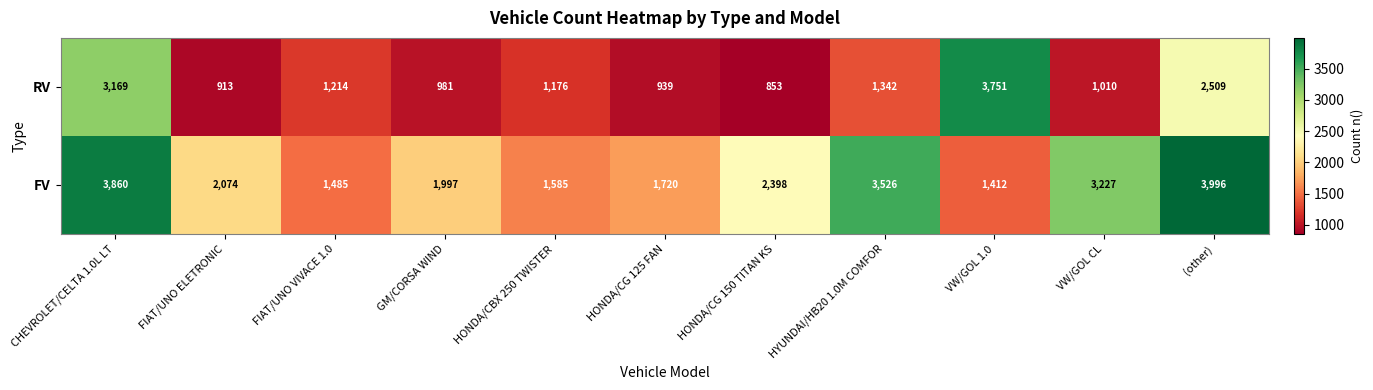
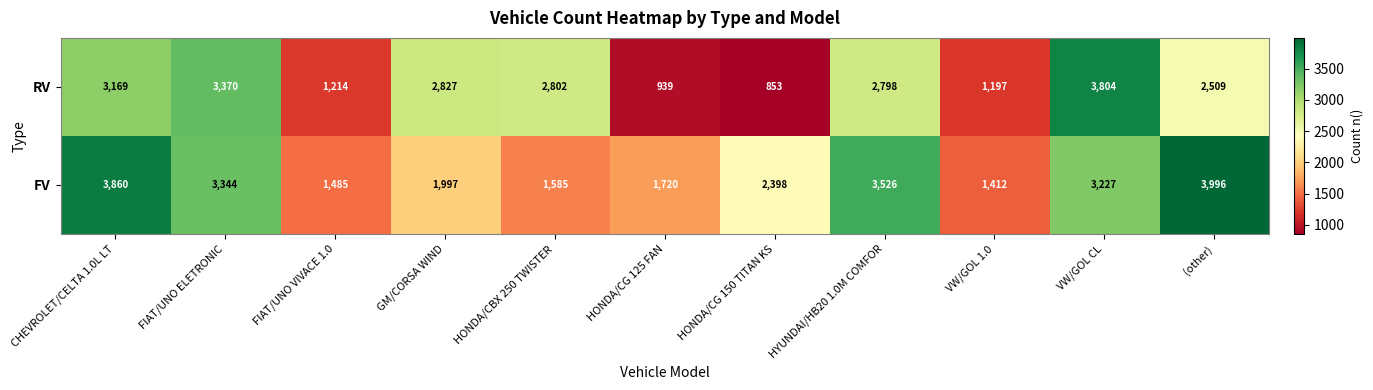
RV, FIAT/UNO ELETRONIC: 913 -> 3,370
RV, GM/CORSA WIND: 981 -> 2,827
RV, HONDA/CBX 250 TWISTER: 1,176 -> 2,802
RV, HYUNDAI/HB20 1.0M COMFOR: 1,342 -> 2,798
RV, VW/GOL 1.0: 3,751 -> 1,197
RV, VW/GOL CL: 1,010 -> 3,804
FV, FIAT/UNO ELETRONIC: 2,074 -> 3,344
